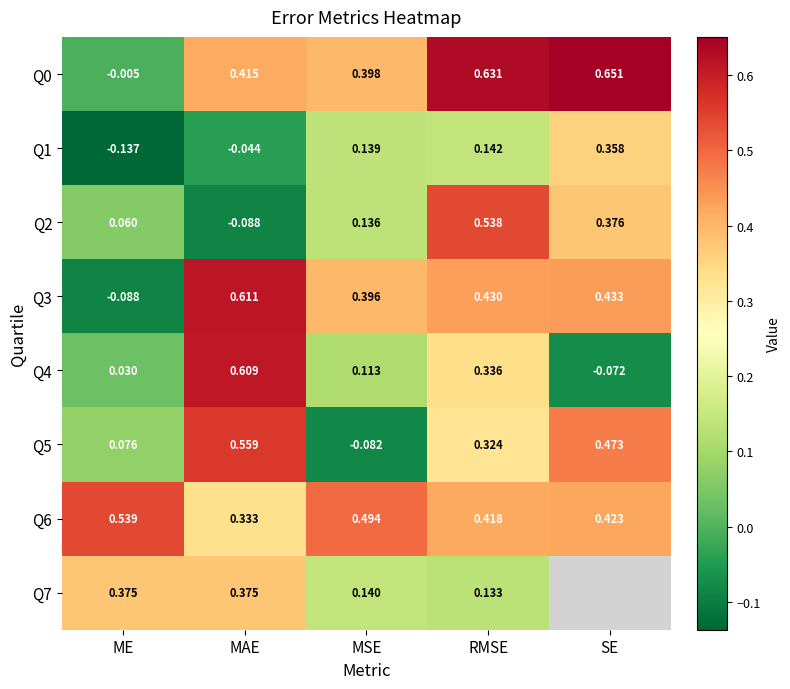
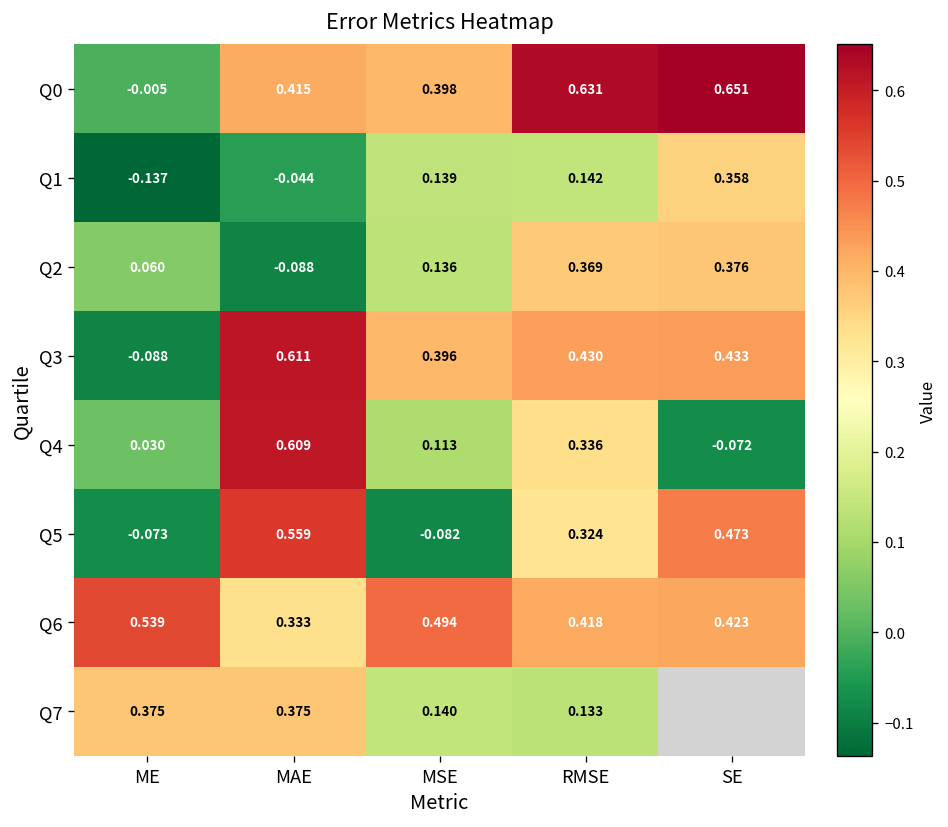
Q2, RMSE: 0.538 -> 0.369
Q5, ME: 0.076 -> -0.073
